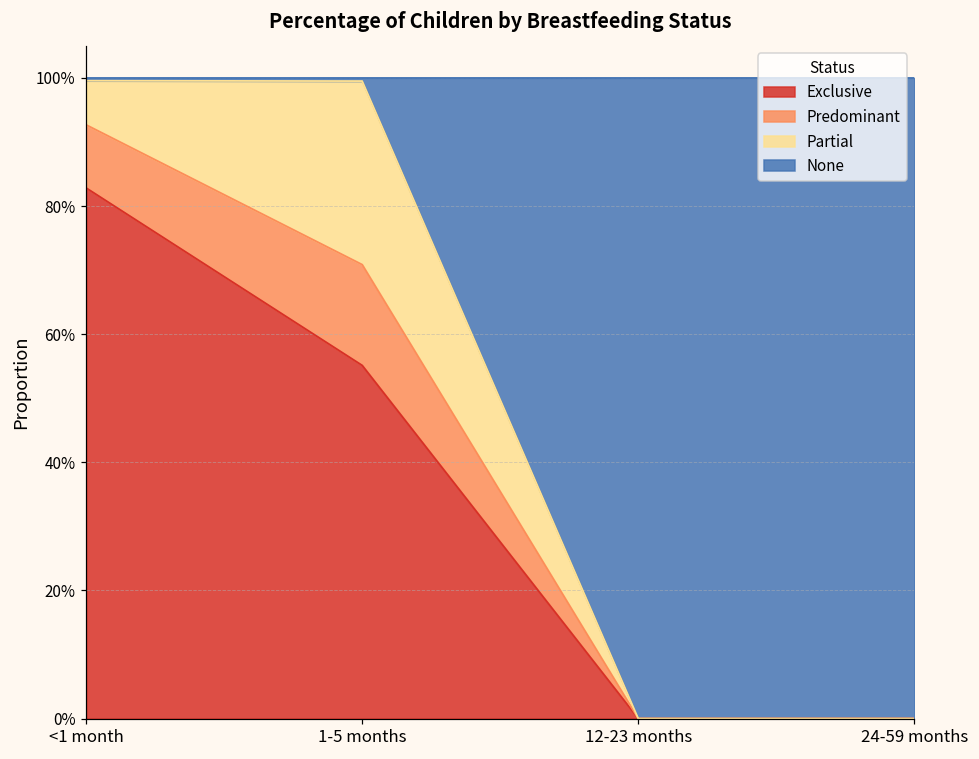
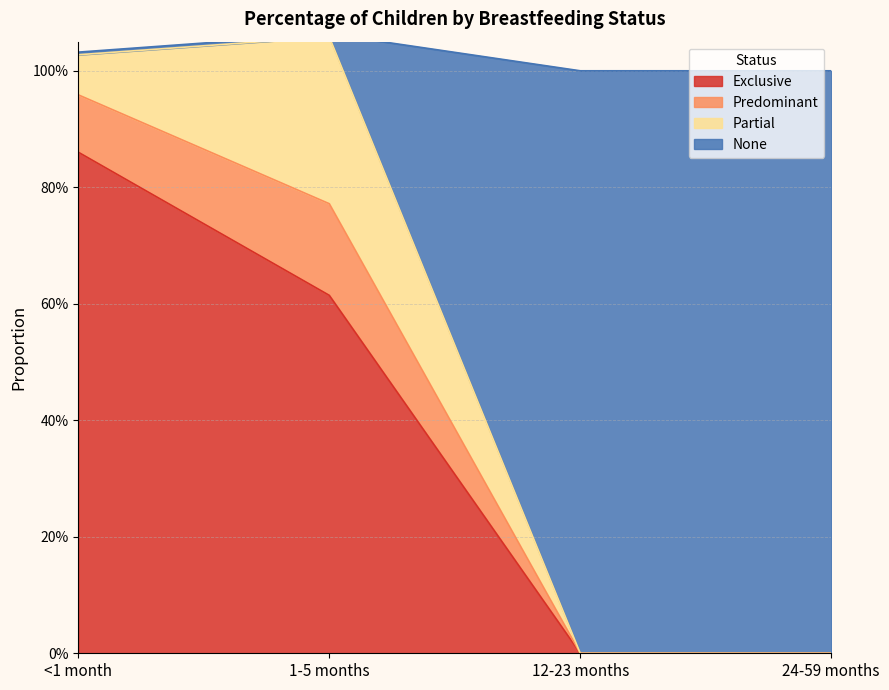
Exclusive, <1 month: 83% -> 86%
Exclusive, 1-5 months: 55% -> 61%
